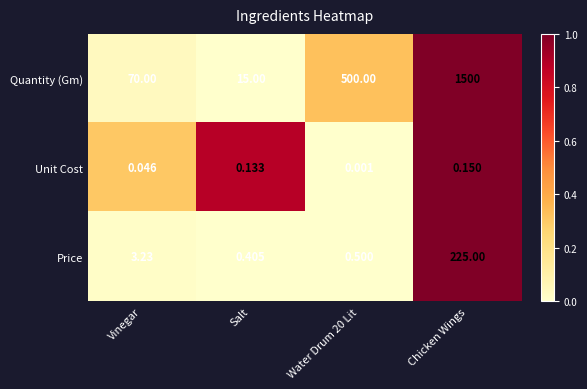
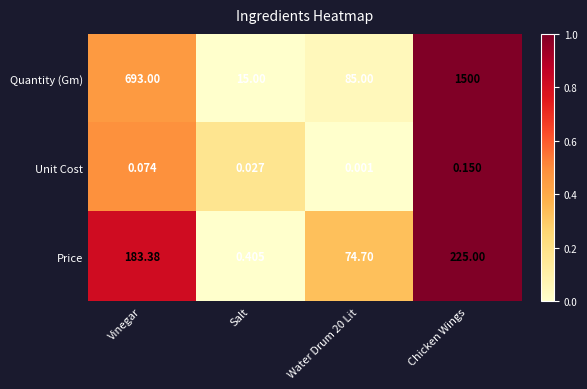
Quantity (Gm), Vinegar: 70.00 -> 693.00
Quantity (Gm), Water Drum 20 Lit: 500.00 -> 85.00
Unit Cost, Vinegar: 0.046 -> 0.074
Unit Cost, Salt: 0.133 -> 0.027
Price, Vinegar: 3.23 -> 183.38
Price, Water Drum 20 Lit: 0.500 -> 74.70
